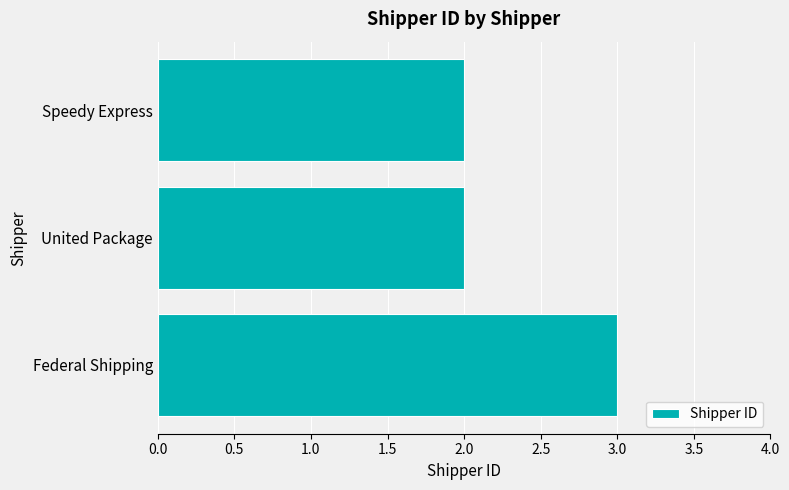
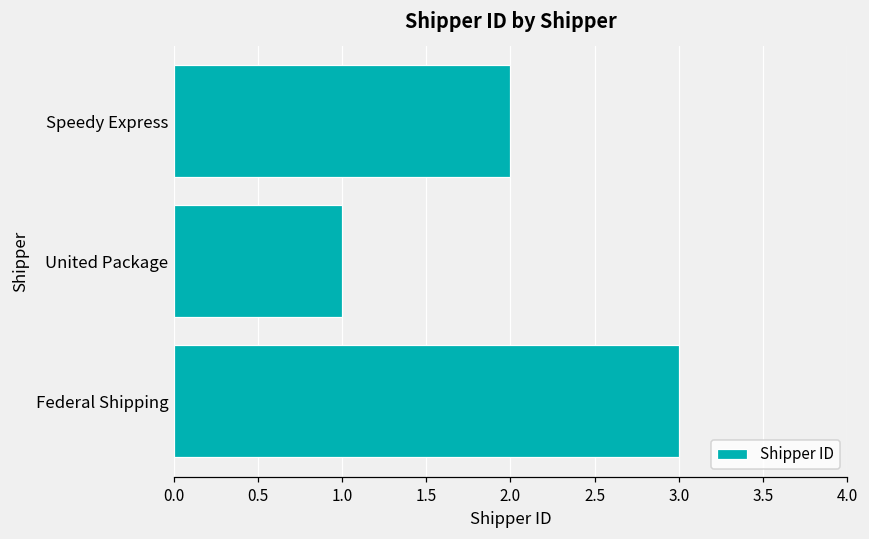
United Package: 2 -> 1
